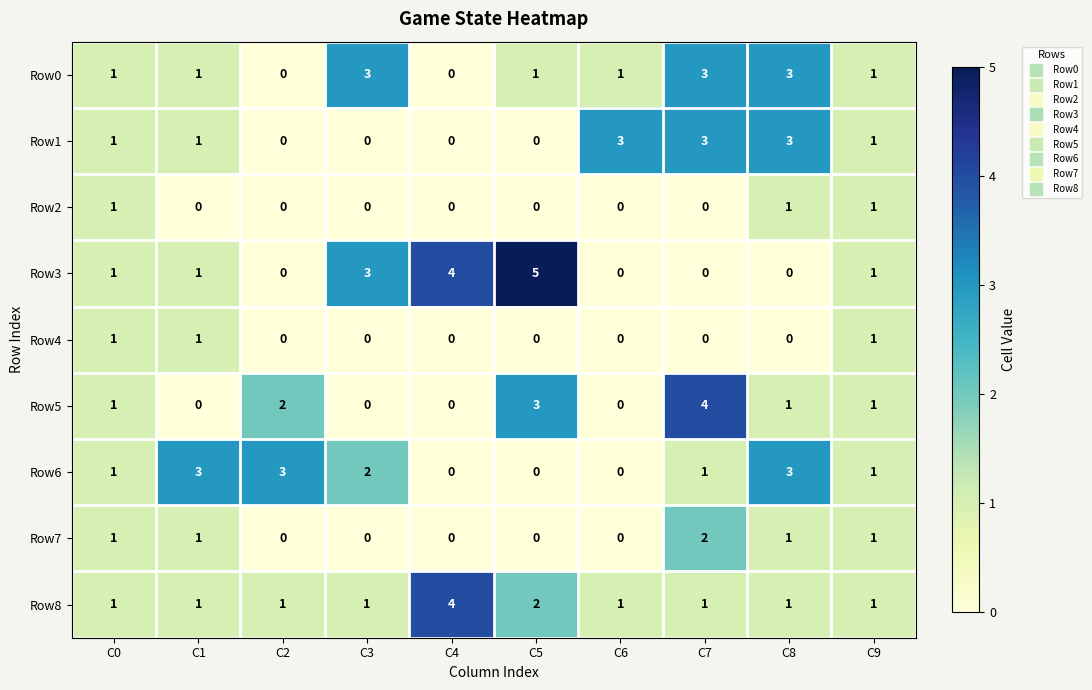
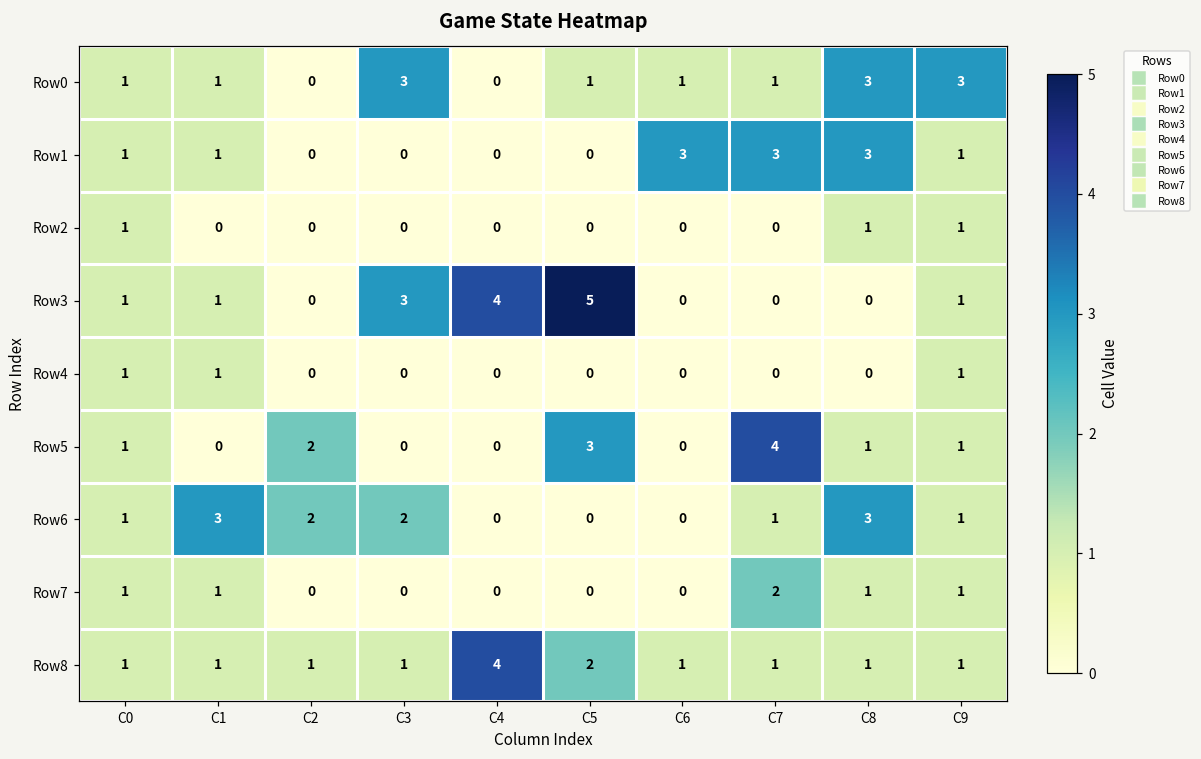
Row0, C7: 3 -> 1
Row0, C9: 1 -> 3
Row6, C2: 3 -> 2
